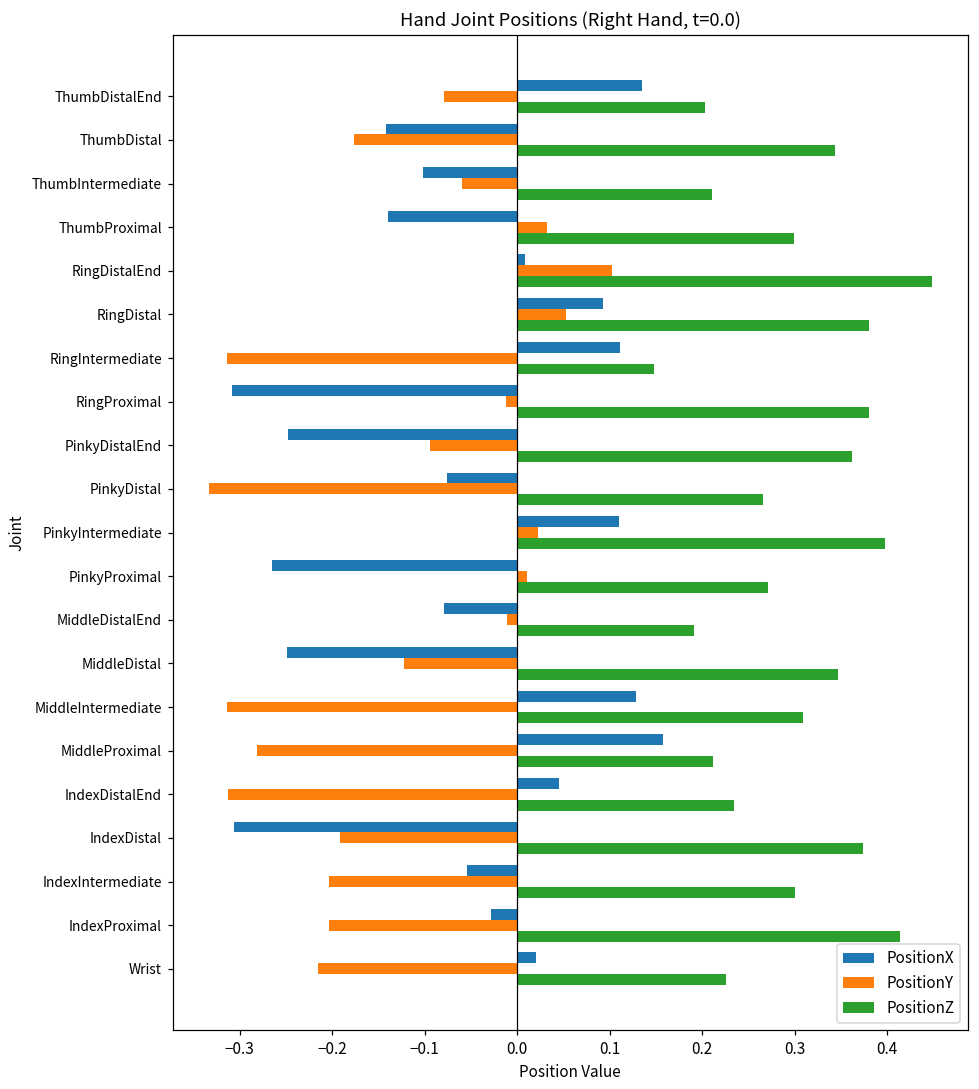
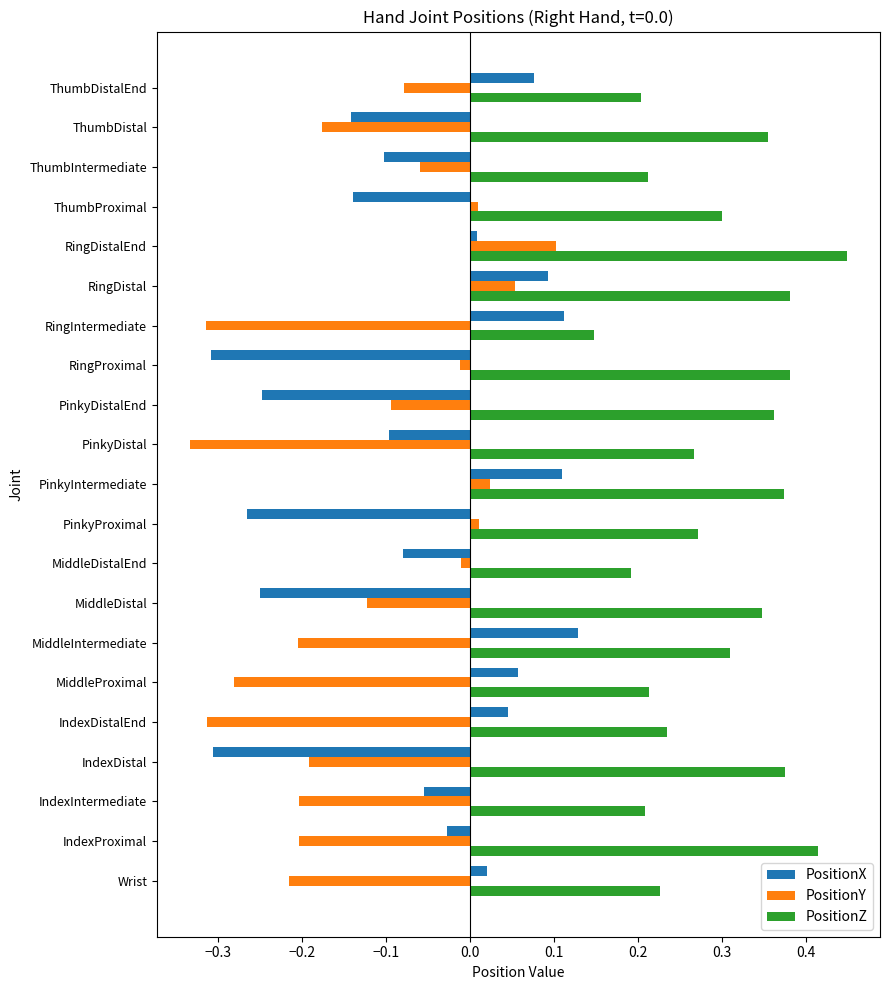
PositionX, ThumbDistalEnd: 0.14 -> 0.08
PositionZ, ThumbDistal: 0.34 -> 0.35
PositionY, ThumbProximal: 0.03 -> 0.01
PositionX, PinkyDistal: -0.08 -> -0.10
PositionZ, PinkyIntermediate: 0.40 -> 0.37
PositionY, MiddleIntermediate: -0.31 -> -0.20
PositionX, MiddleProximal: 0.16 -> 0.06
PositionZ, IndexIntermediate: 0.30 -> 0.21
